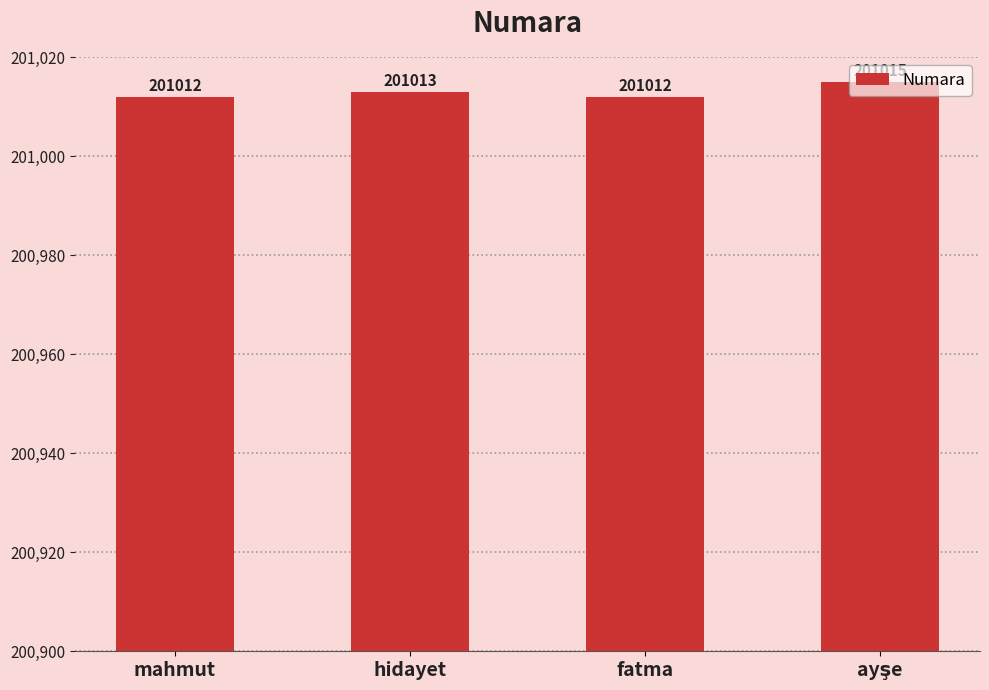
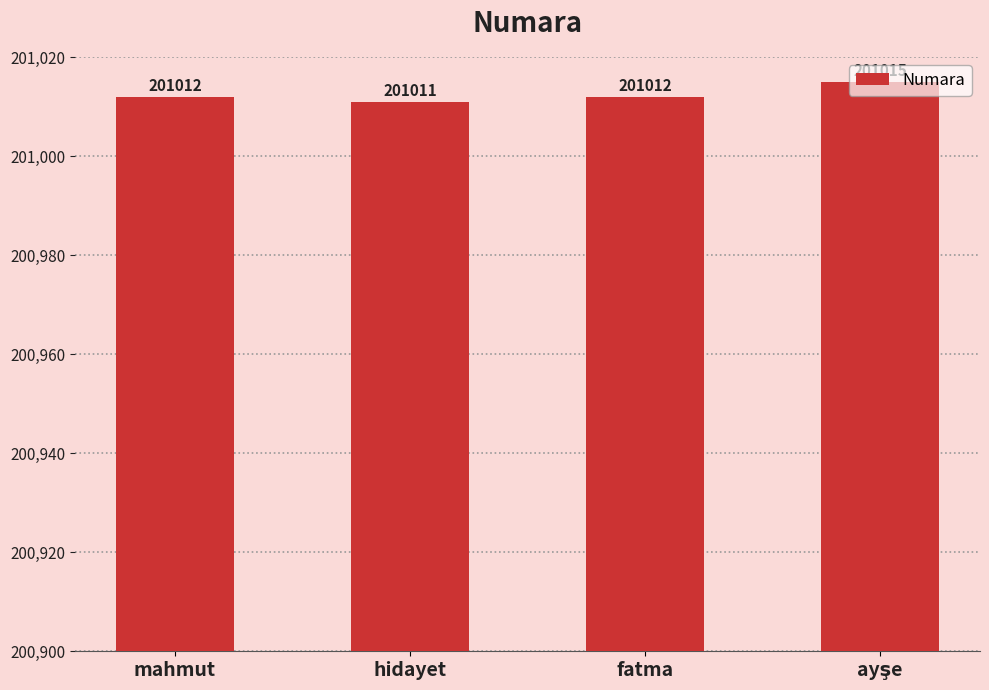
hidayet: 201013 -> 201011
